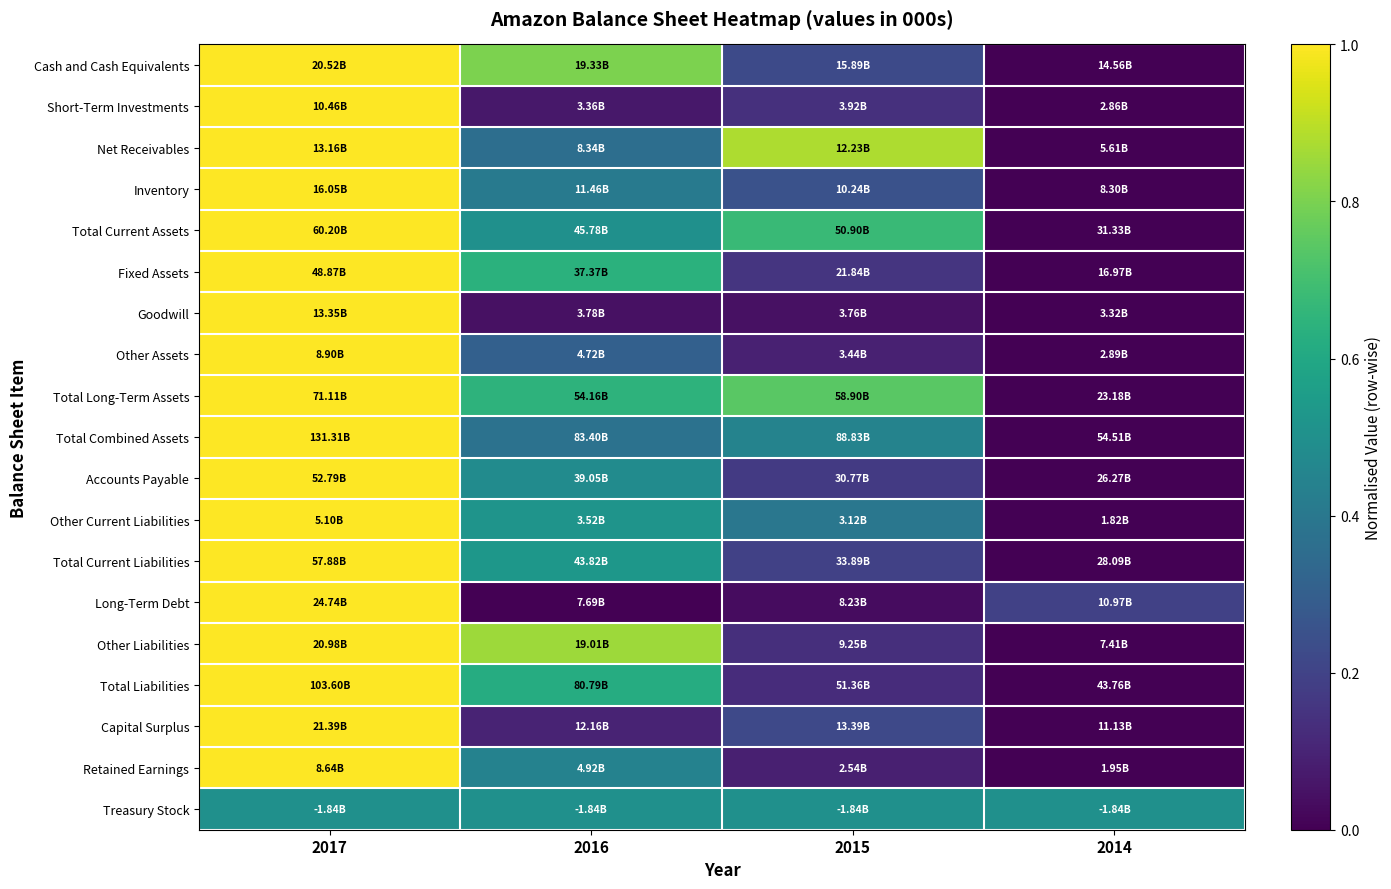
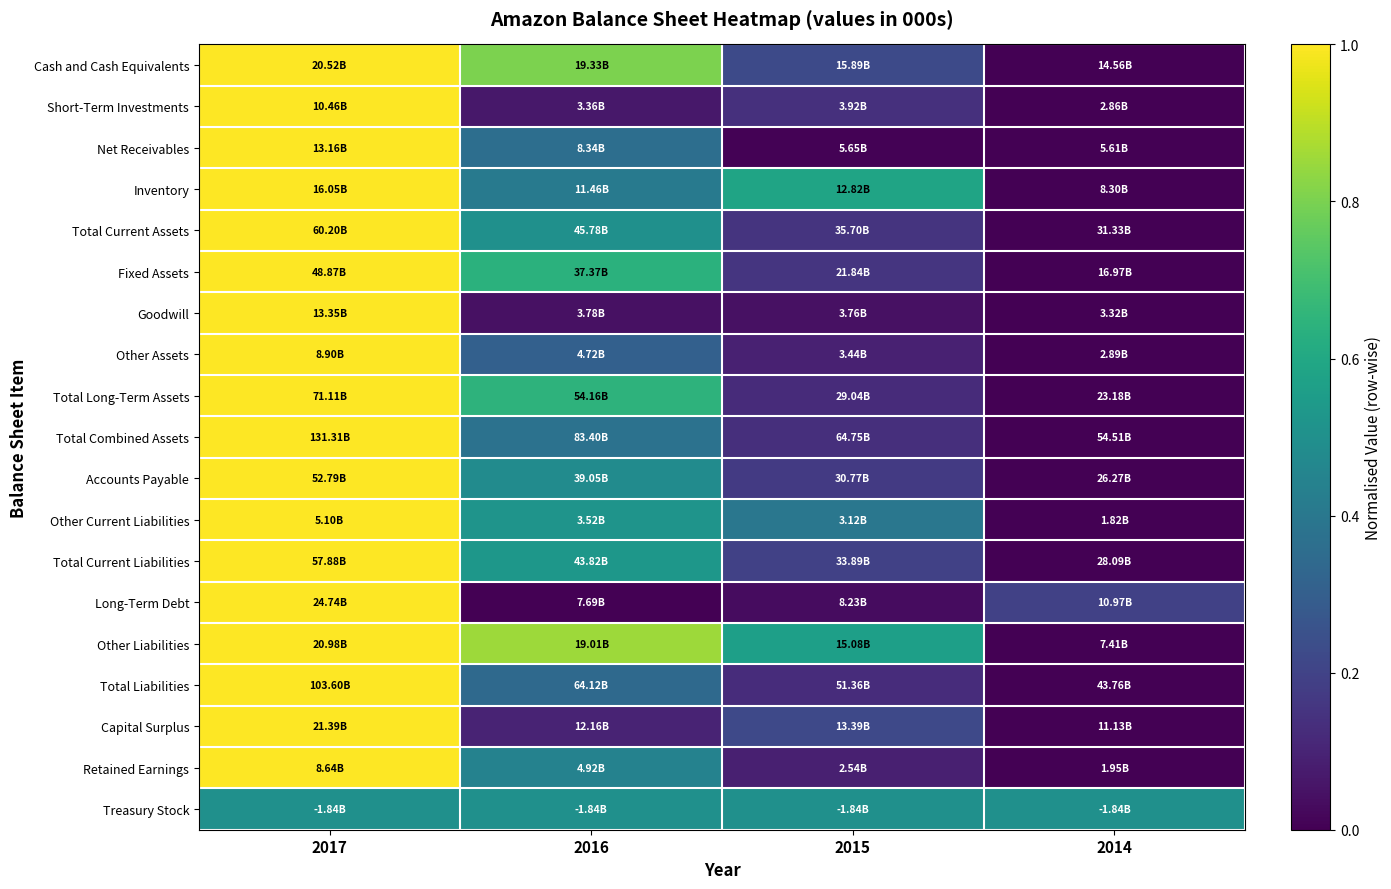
Net Receivables, 2015: 12.23B -> 5.65B
Inventory, 2015: 10.24B -> 12.82B
Total Current Assets, 2015: 50.90B -> 35.70B
Total Long-Term Assets, 2015: 58.90B -> 29.04B
Total Combined Assets, 2015: 88.83B -> 64.75B
Other Liabilities, 2015: 9.25B -> 15.08B
Total Liabilities, 2016: 80.79B -> 64.12B
